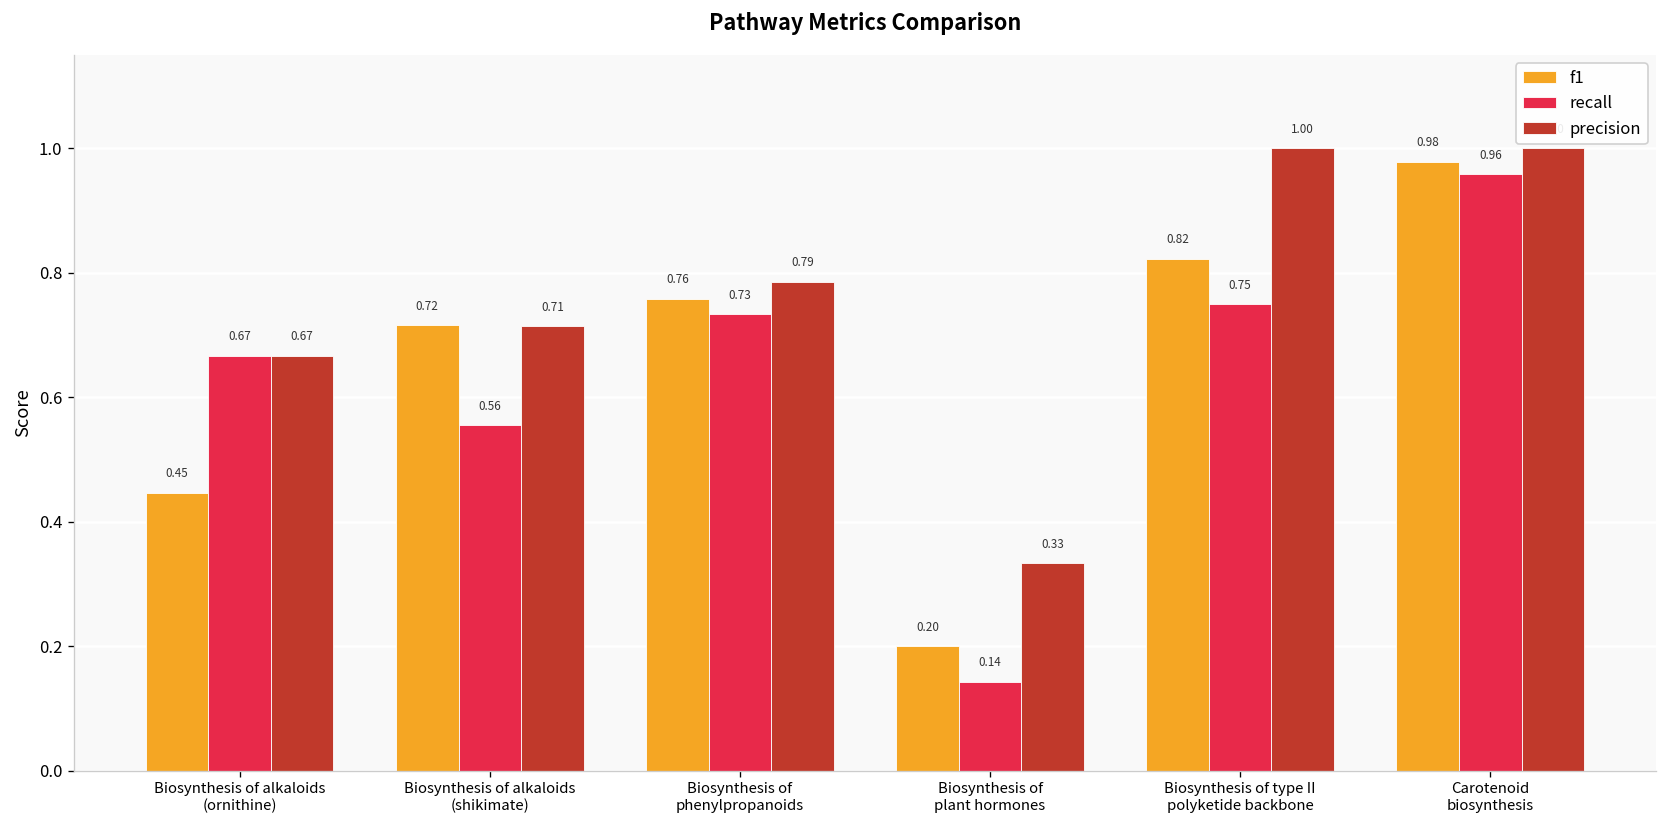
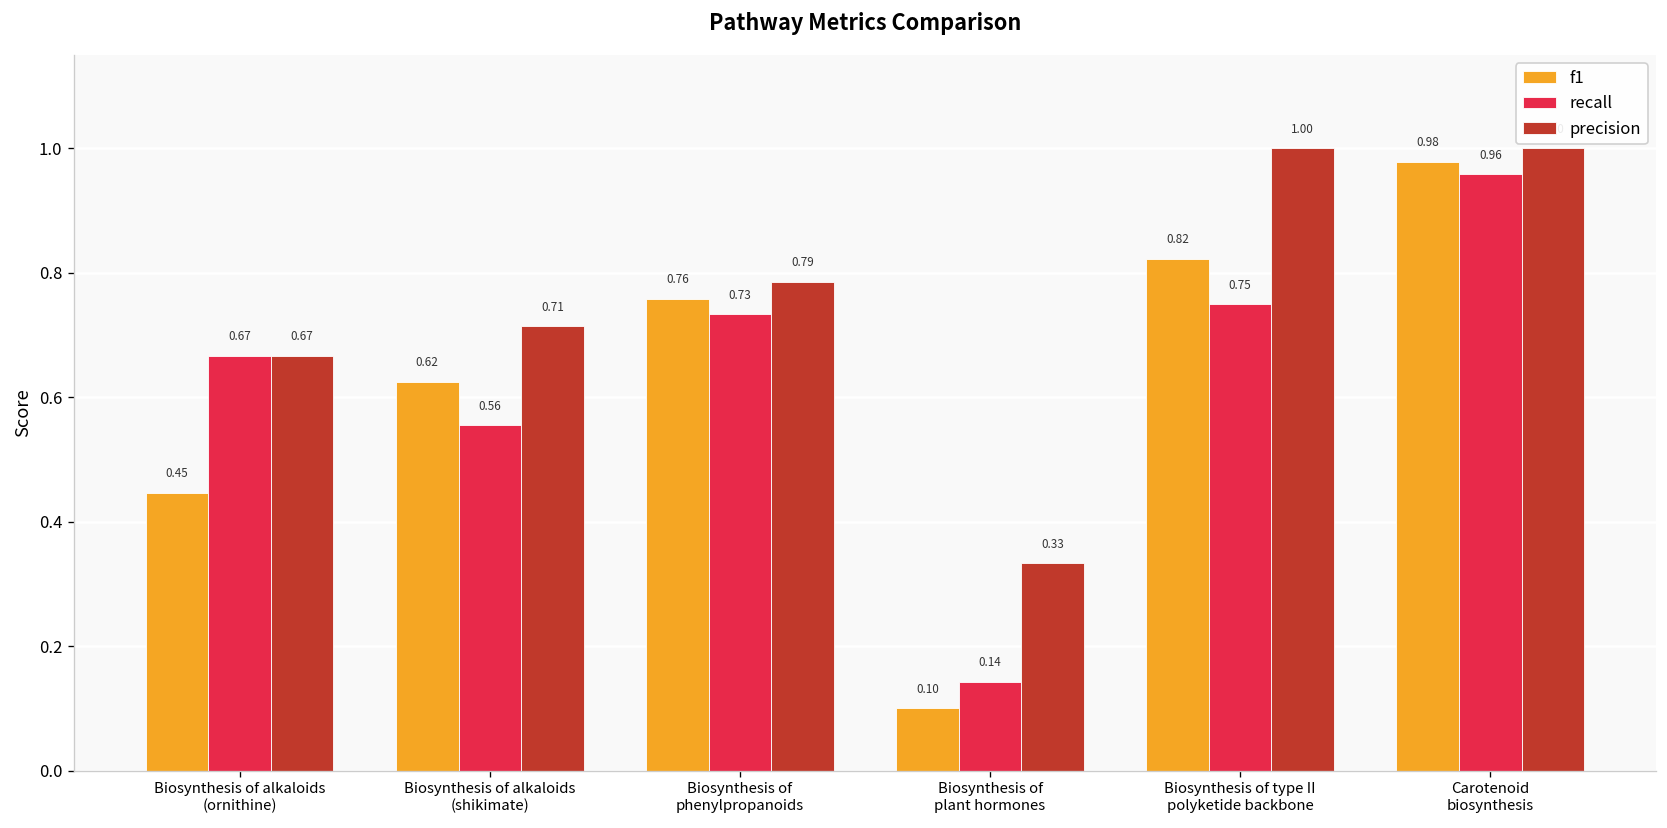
f1, Biosynthesis of alkaloids (shikimate): 0.72 -> 0.62
f1, Biosynthesis of plant hormones: 0.20 -> 0.10
